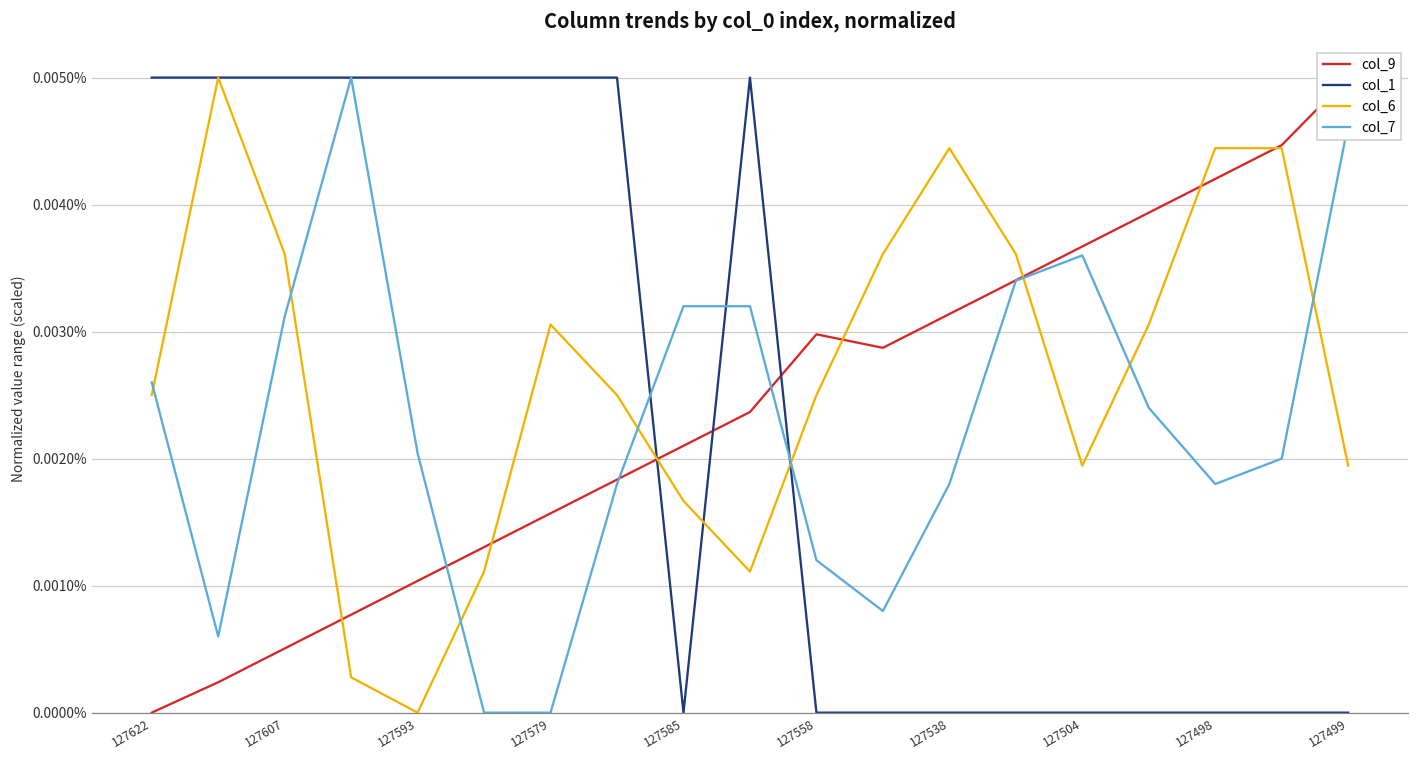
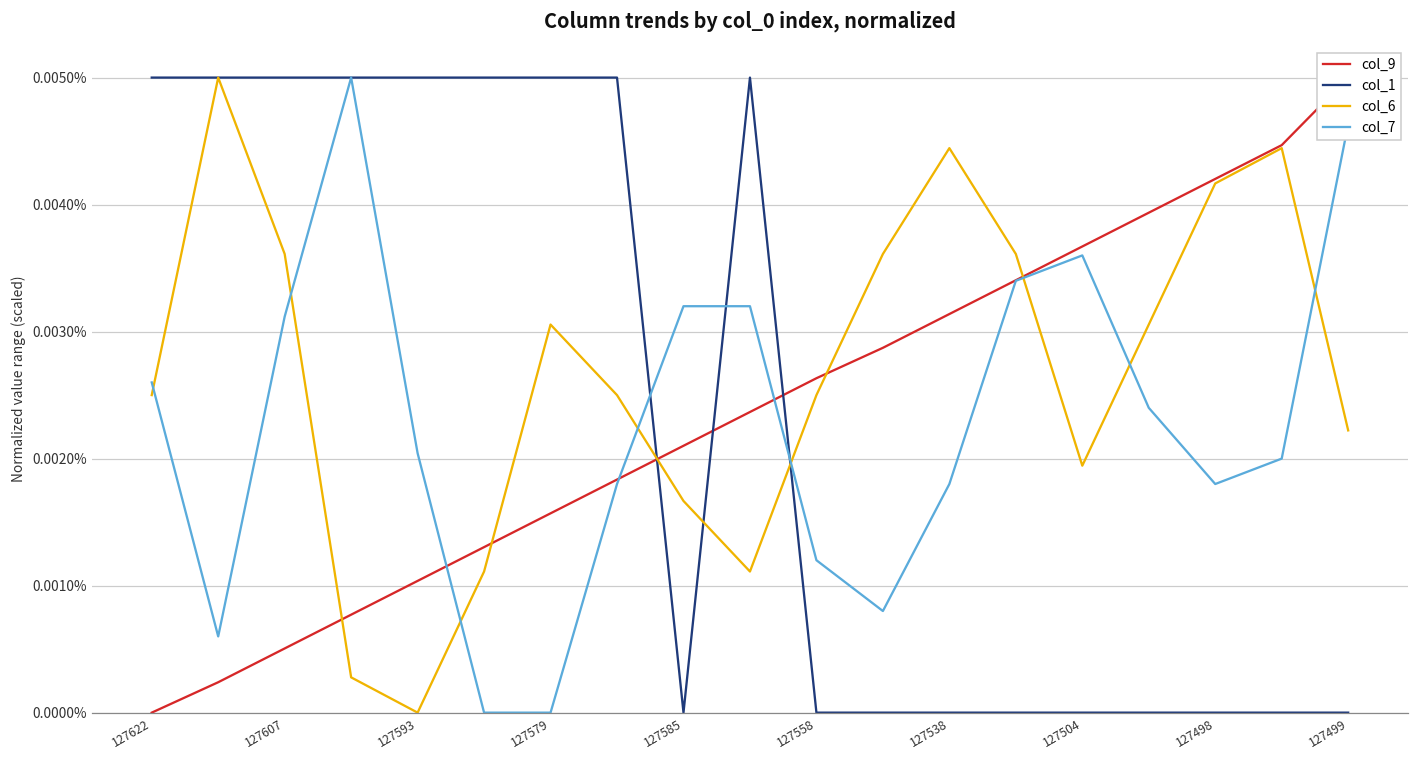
col_9, 127558: 0.00298% -> 0.00263%
col_6, 127498: 0.00444% -> 0.00417%
col_6, 127499: 0.00194% -> 0.00222%
